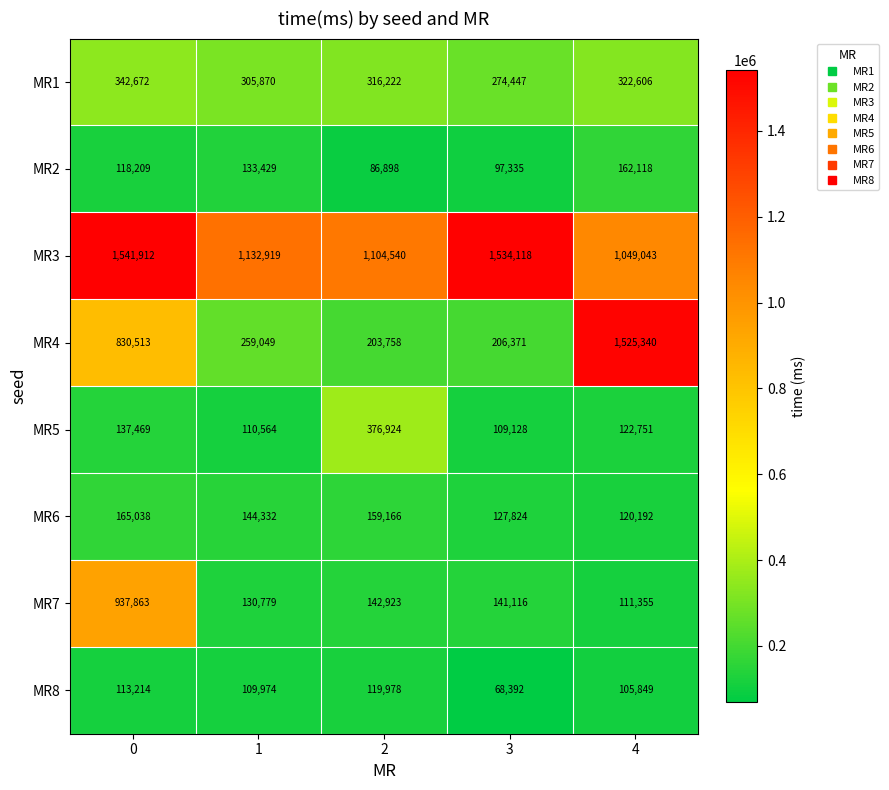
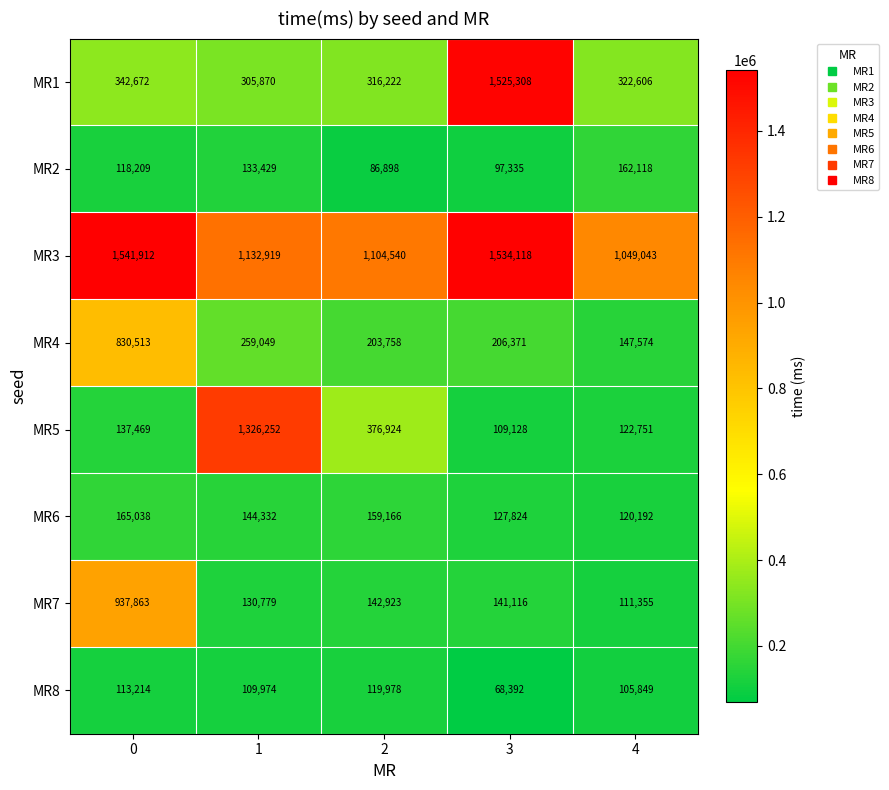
MR1, 3: 274,447 -> 1,525,308
MR4, 4: 1,525,340 -> 147,574
MR5, 1: 110,564 -> 1,326,252
